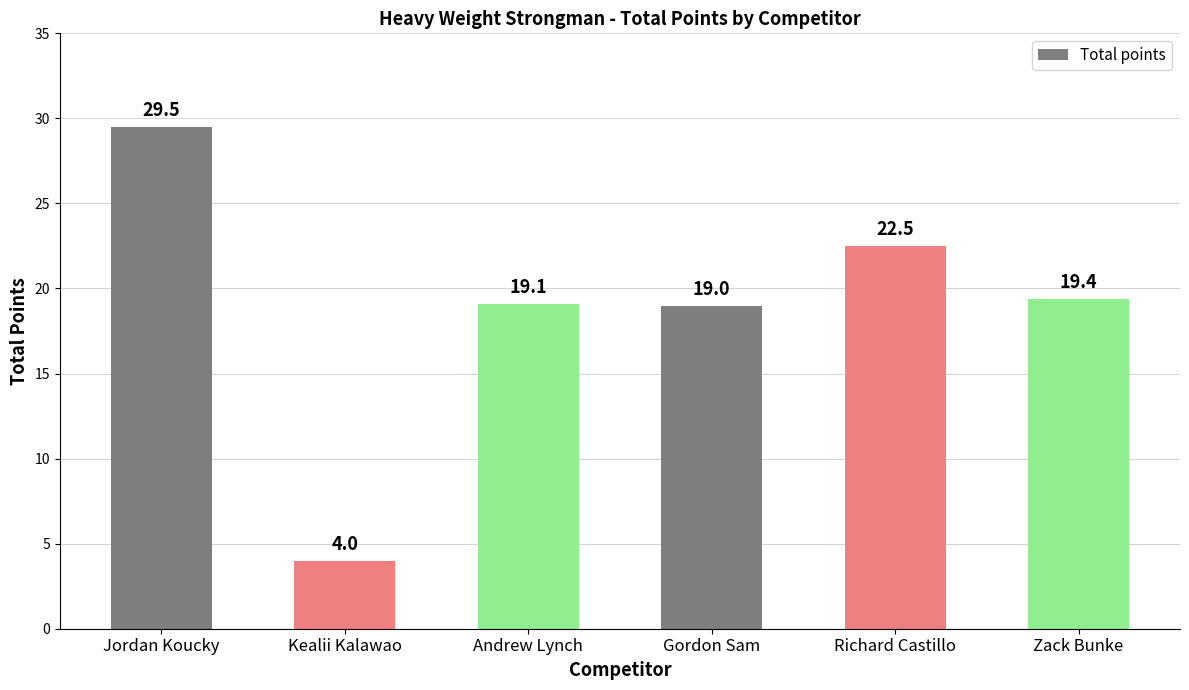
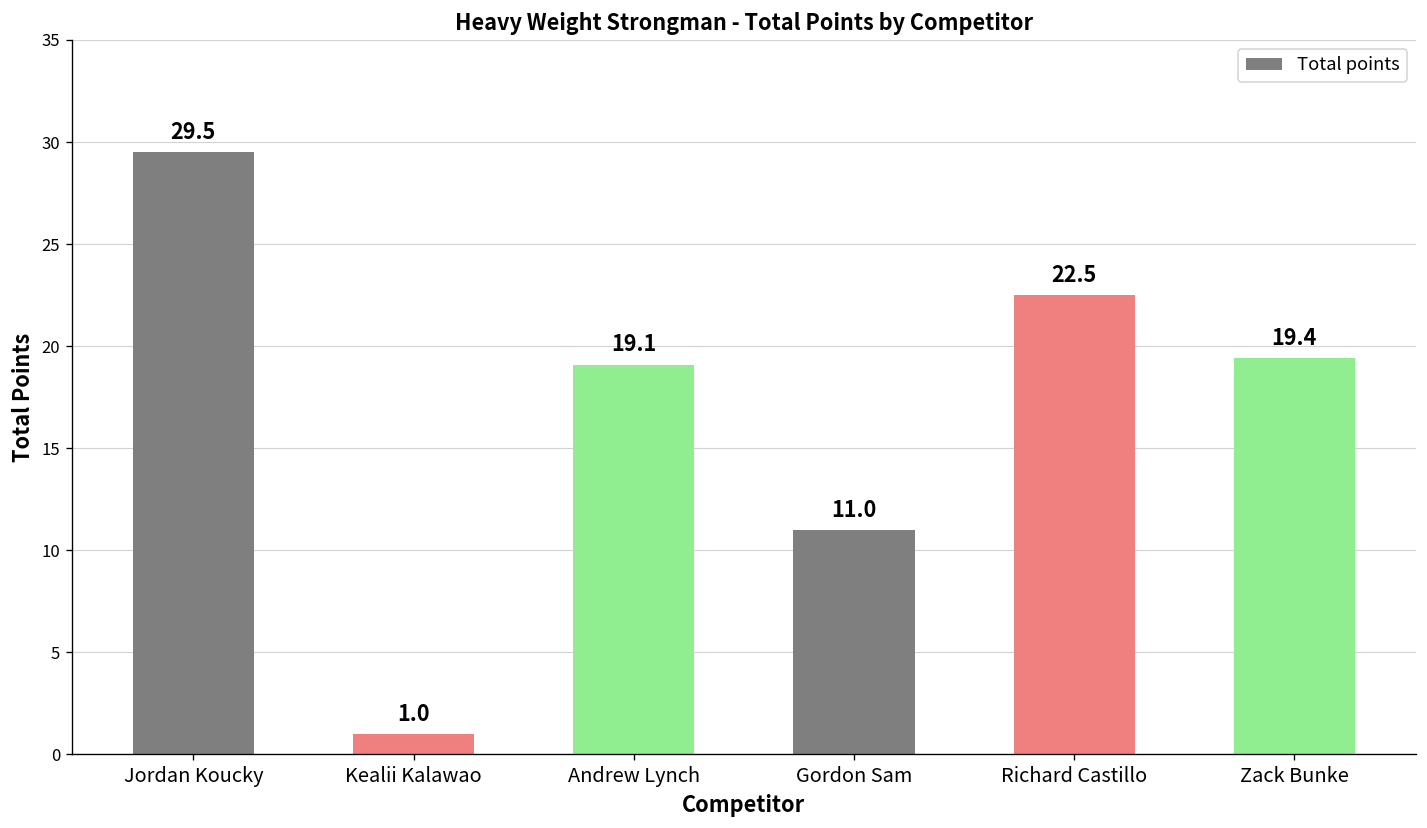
Kealii Kalawao: 4.0 -> 1.0
Gordon Sam: 19.0 -> 11.0
